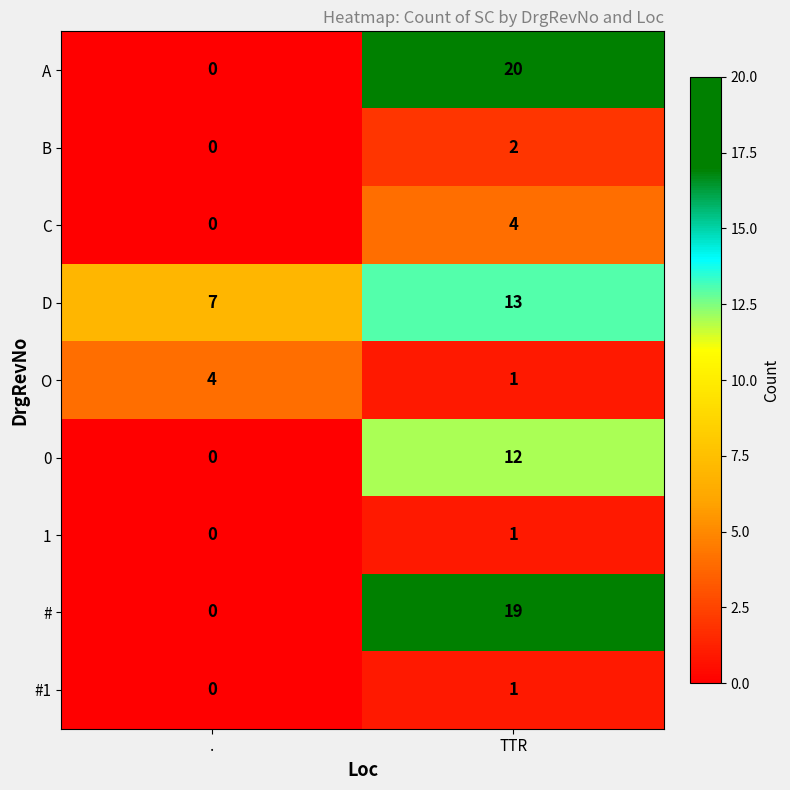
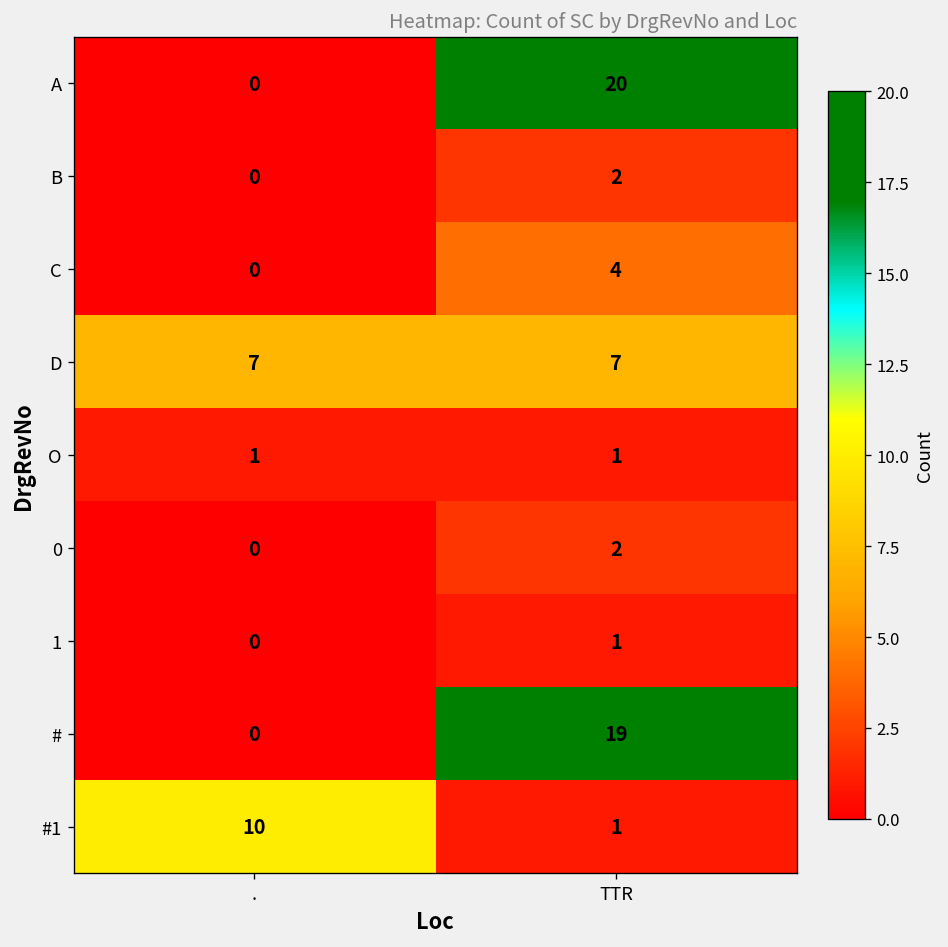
D, TTR: 13 -> 7
O, .: 4 -> 1
0, TTR: 12 -> 2
#1, .: 0 -> 10
